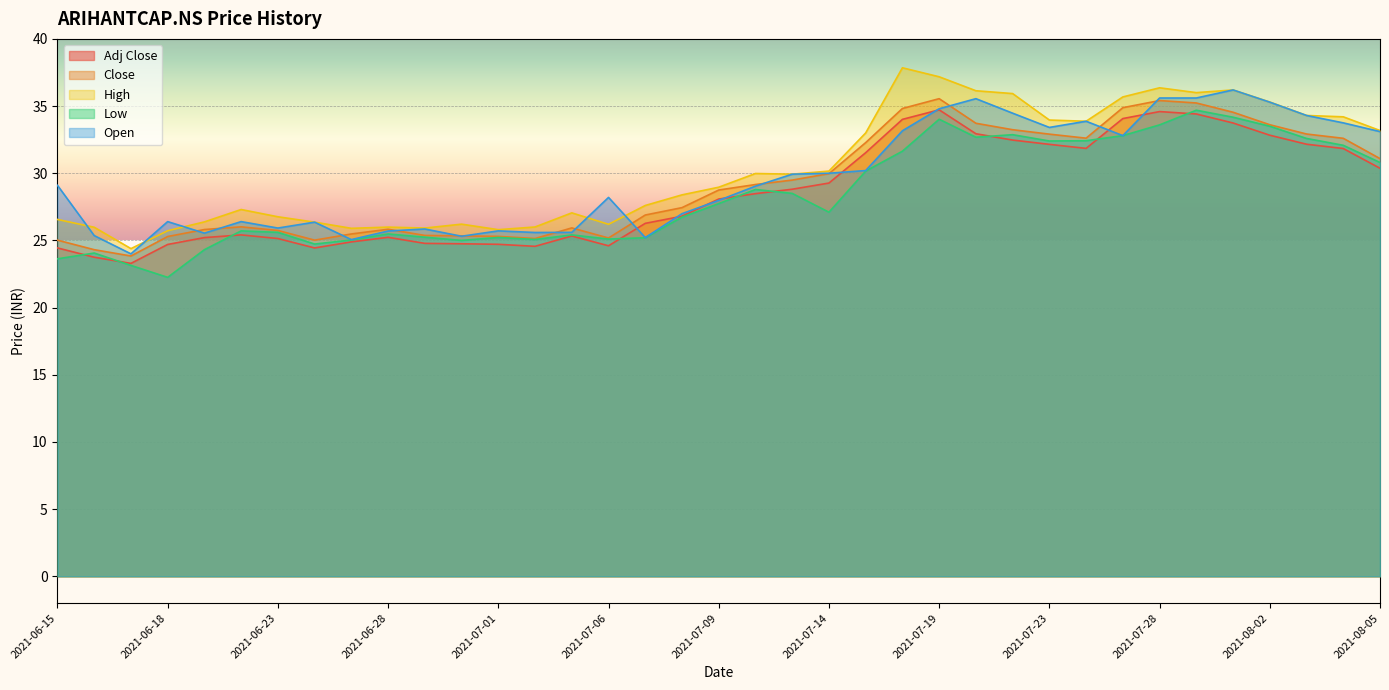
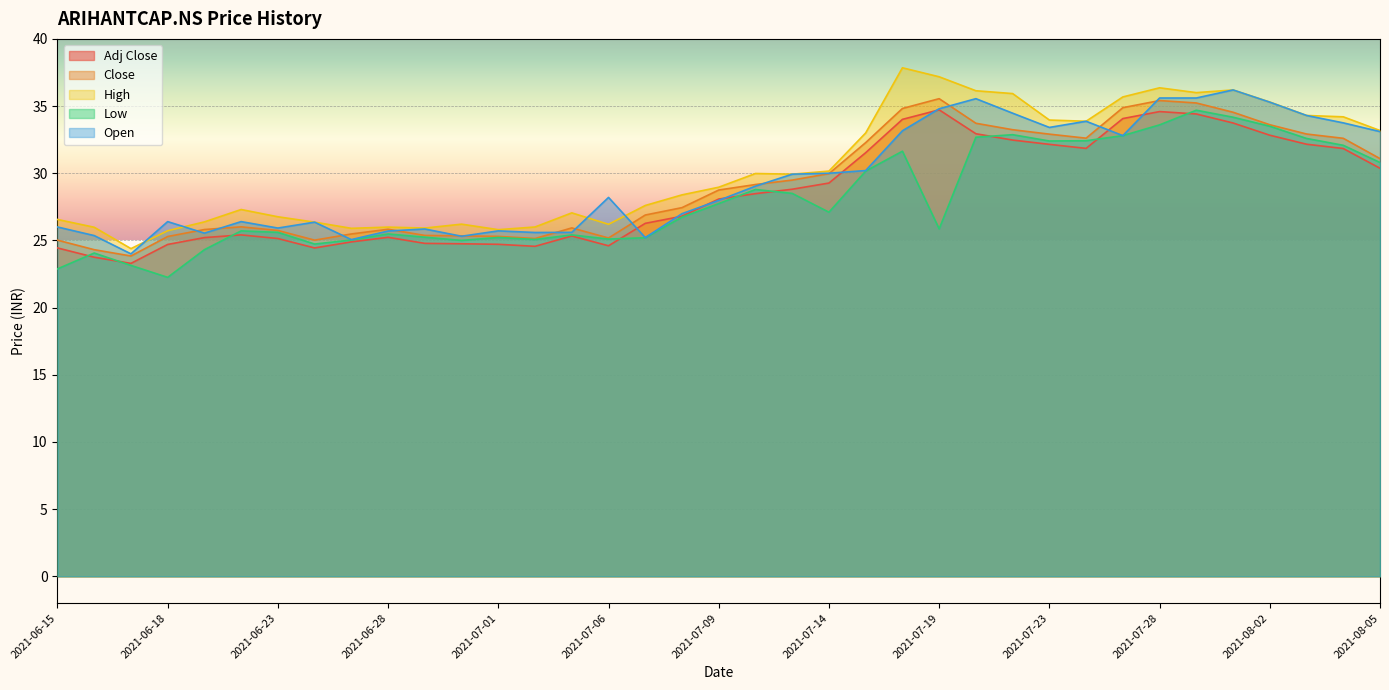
Low, 2021-06-15: 23.6 -> 22.9
Open, 2021-06-15: 29.1 -> 26.0
Low, 2021-07-19: 34.0 -> 25.9
